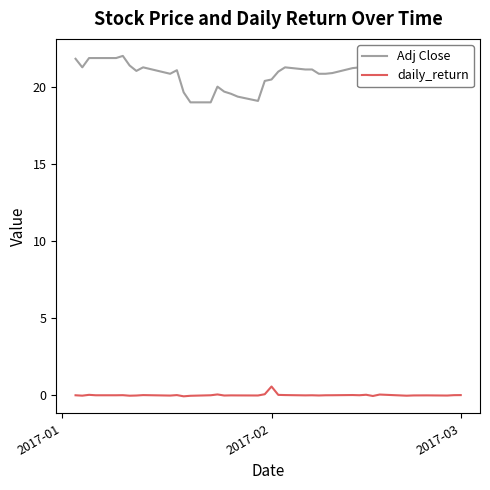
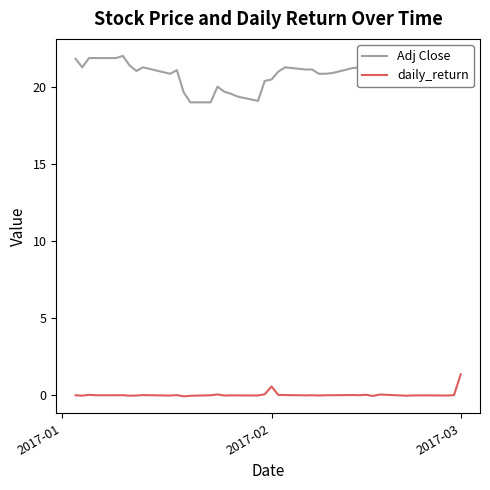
daily_return, 2017-03: 0.0 -> 1.4
